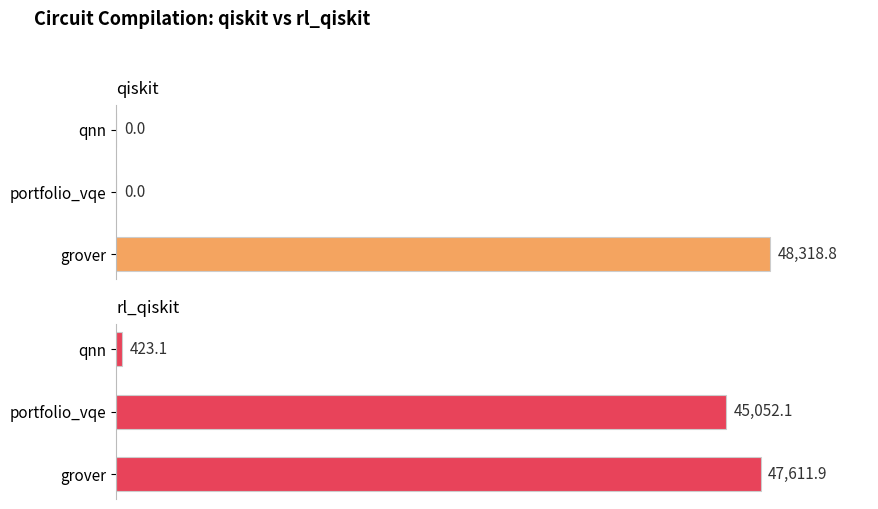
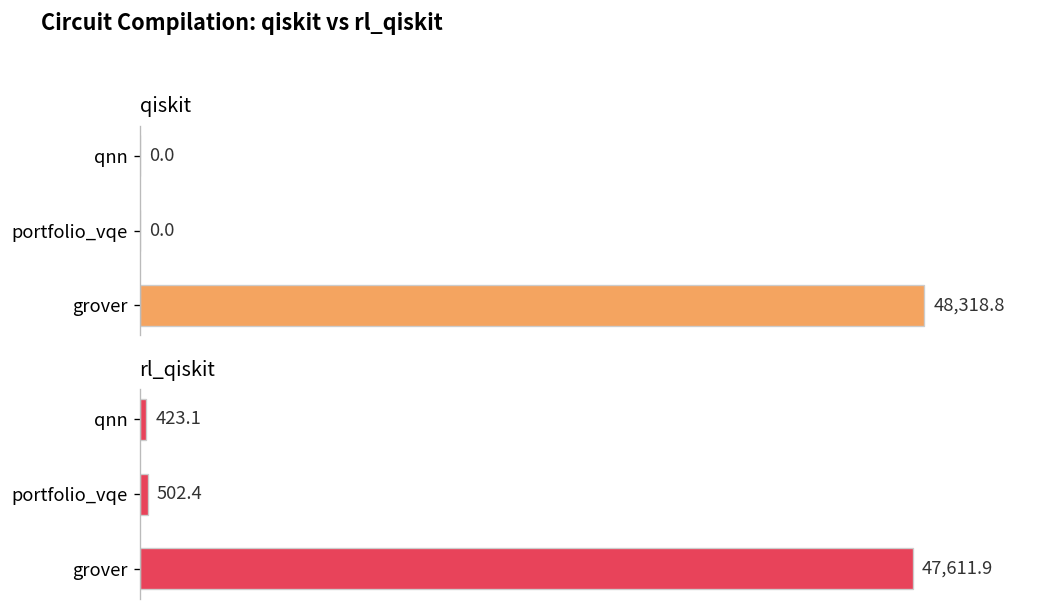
rl_qiskit, portfolio_vqe: 45,052.1 -> 502.4
